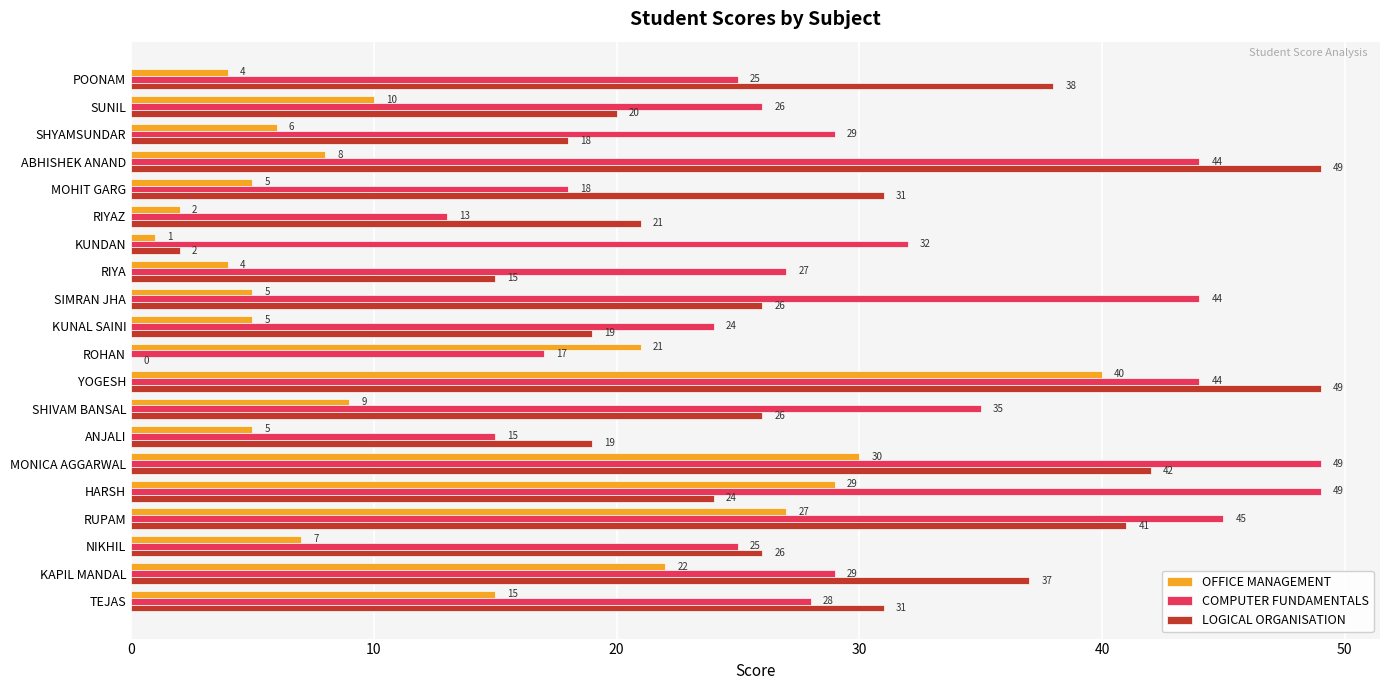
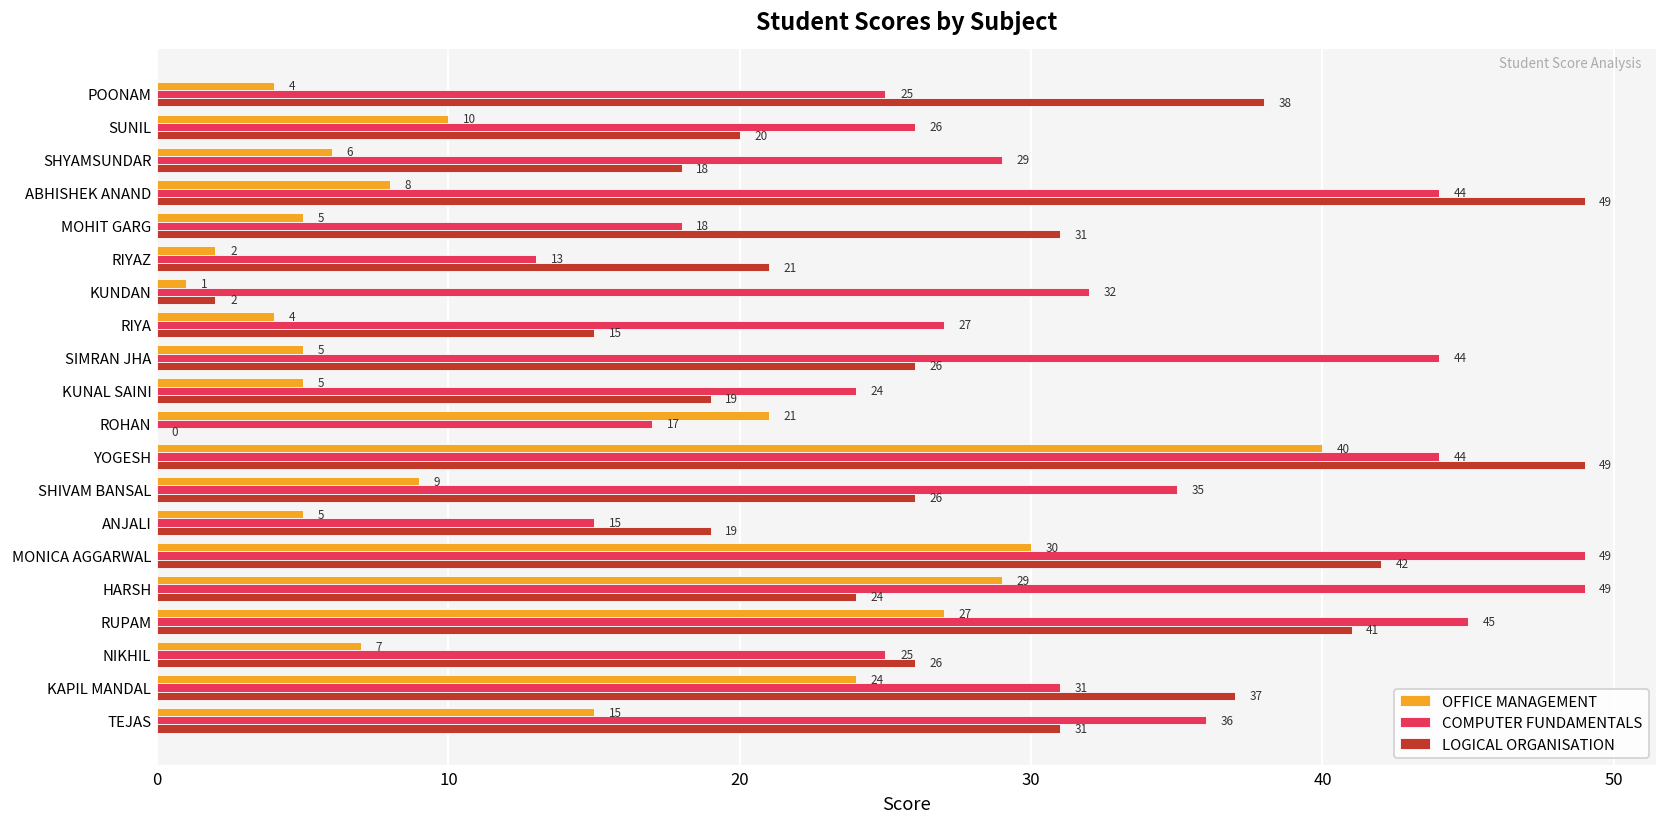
OFFICE MANAGEMENT, KAPIL MANDAL: 22 -> 24
COMPUTER FUNDAMENTALS, KAPIL MANDAL: 29 -> 31
COMPUTER FUNDAMENTALS, TEJAS: 28 -> 36
